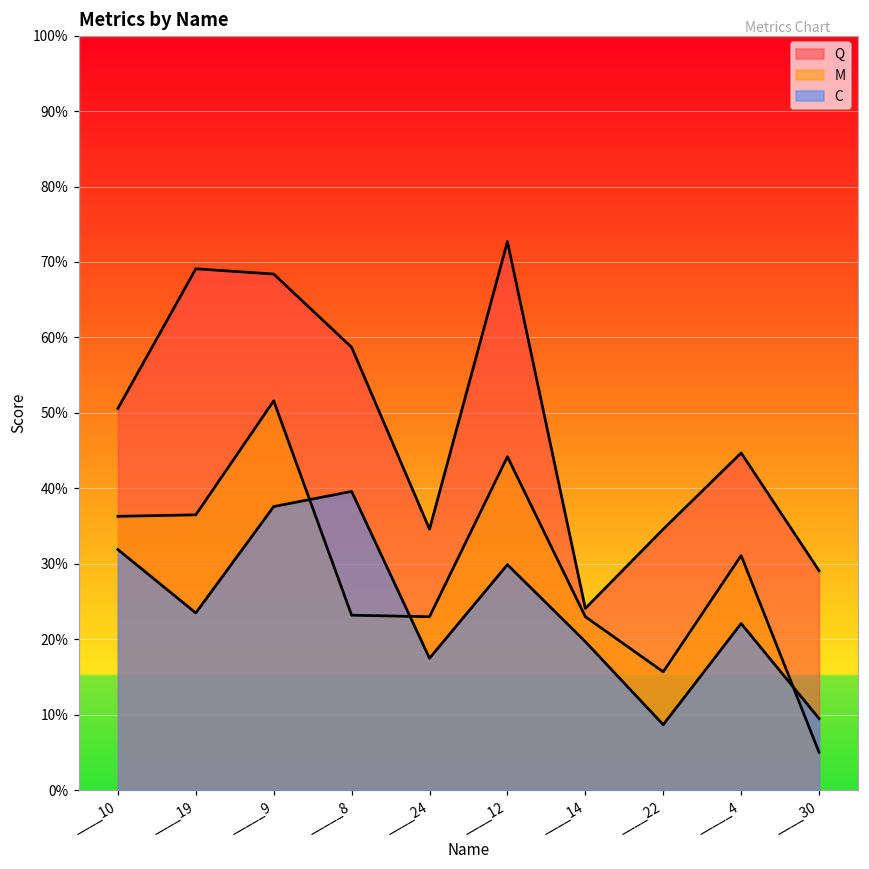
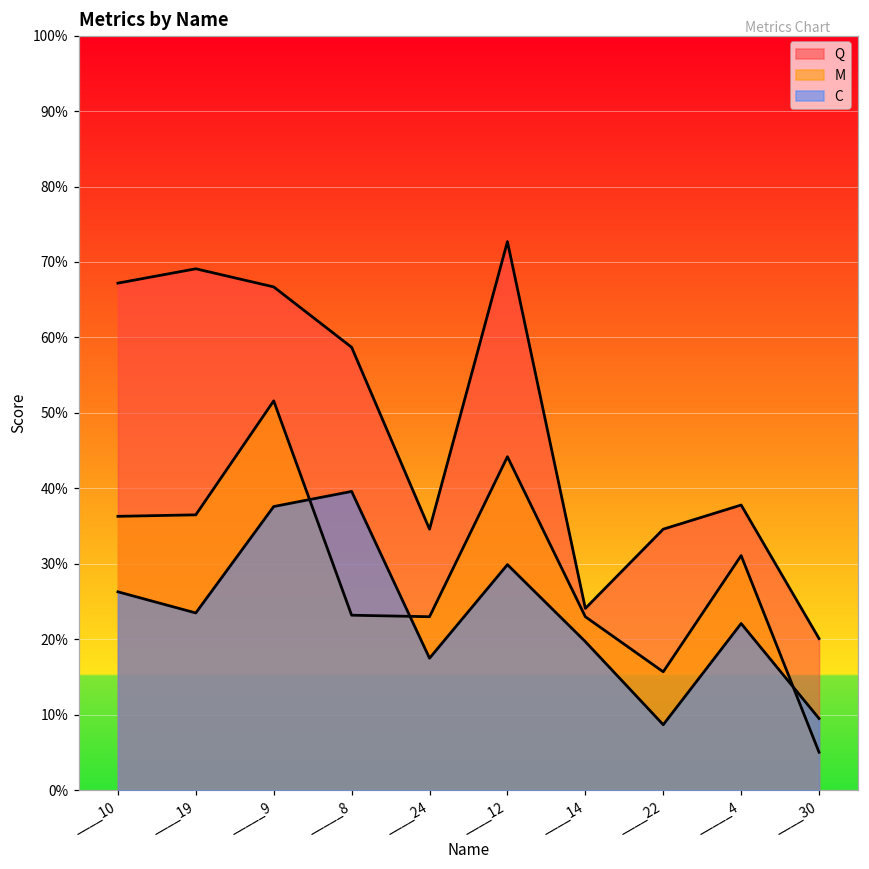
Q, ____10: 51% -> 67%
C, ____10: 32% -> 26%
Q, _____9: 68% -> 67%
Q, _____4: 45% -> 38%
Q, ____30: 29% -> 20%
